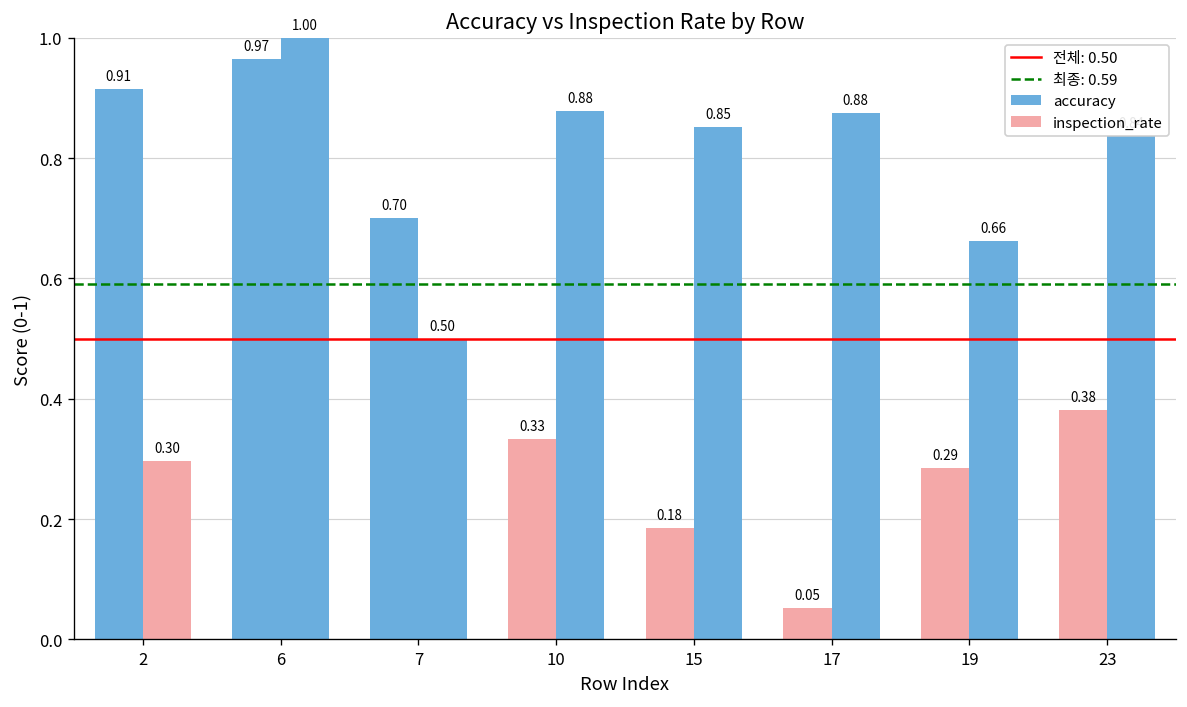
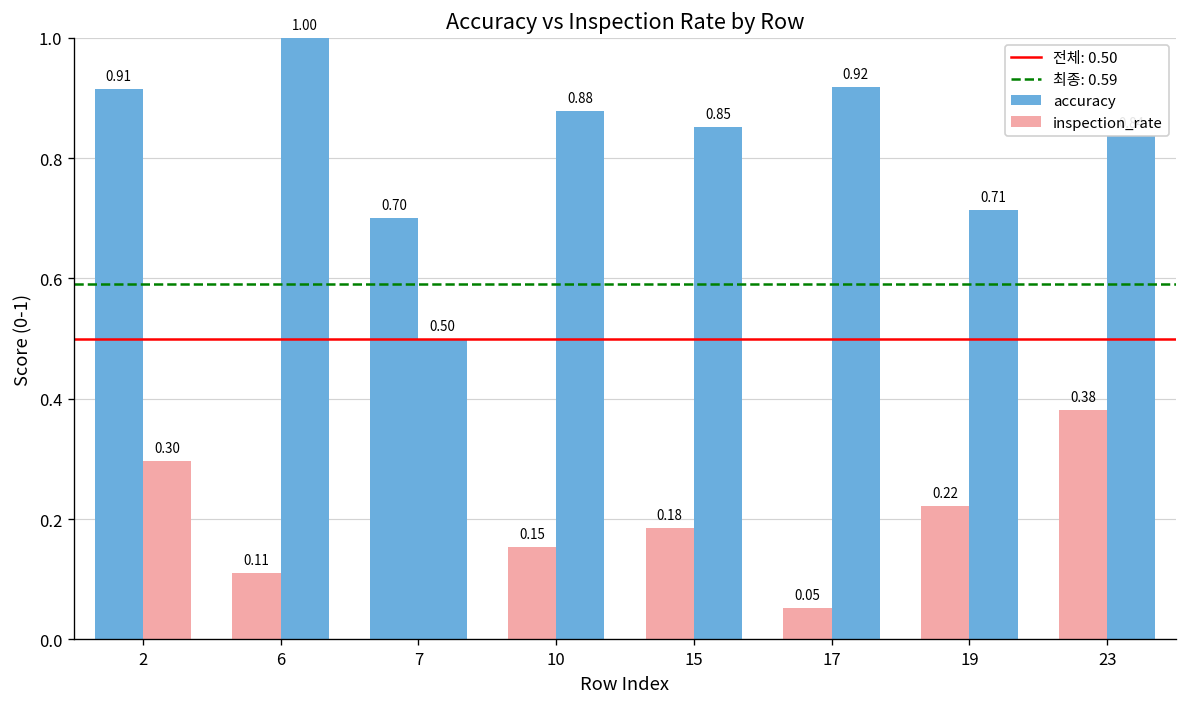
accuracy, 6: 0.97 -> 0.11
accuracy, 10: 0.33 -> 0.15
inspection_rate, 17: 0.88 -> 0.92
accuracy, 19: 0.29 -> 0.22
inspection_rate, 19: 0.66 -> 0.71
